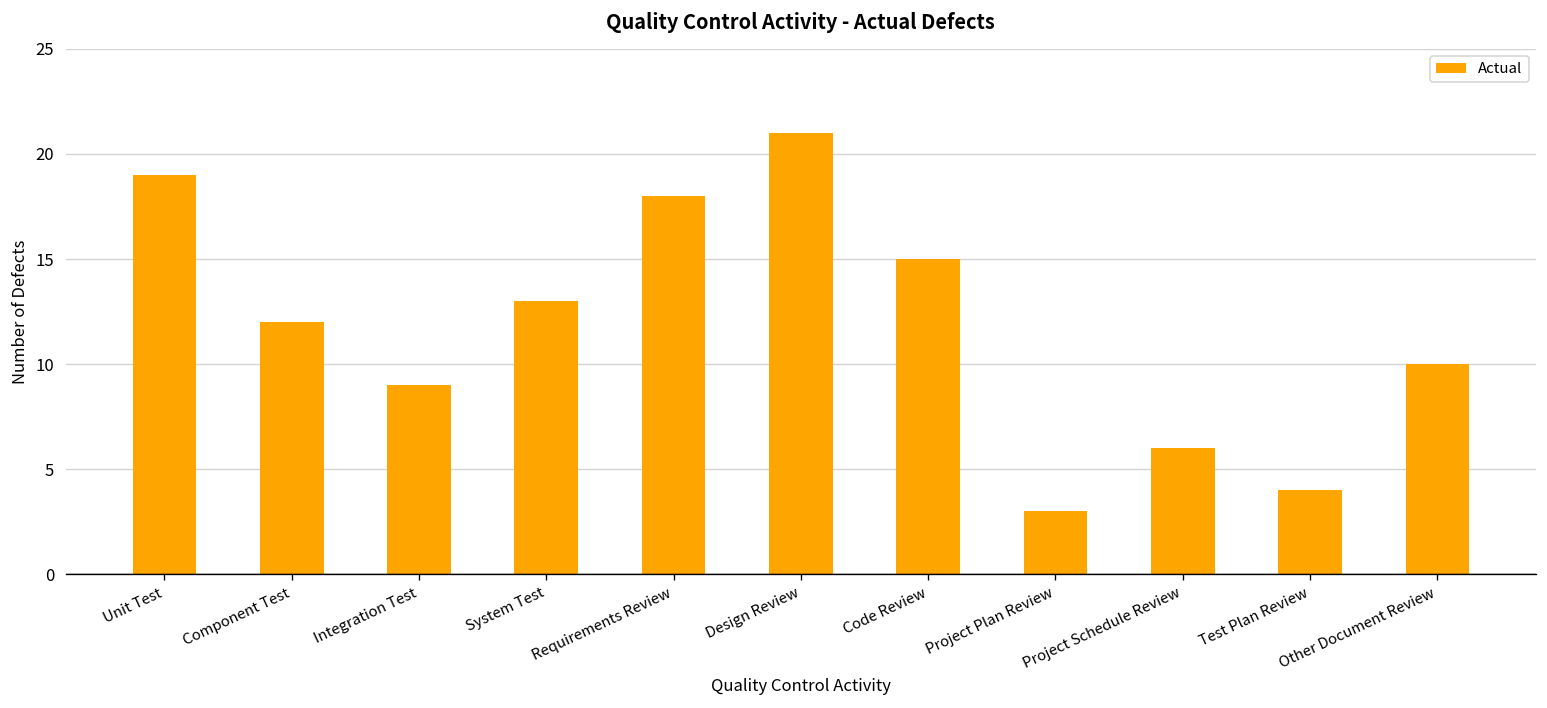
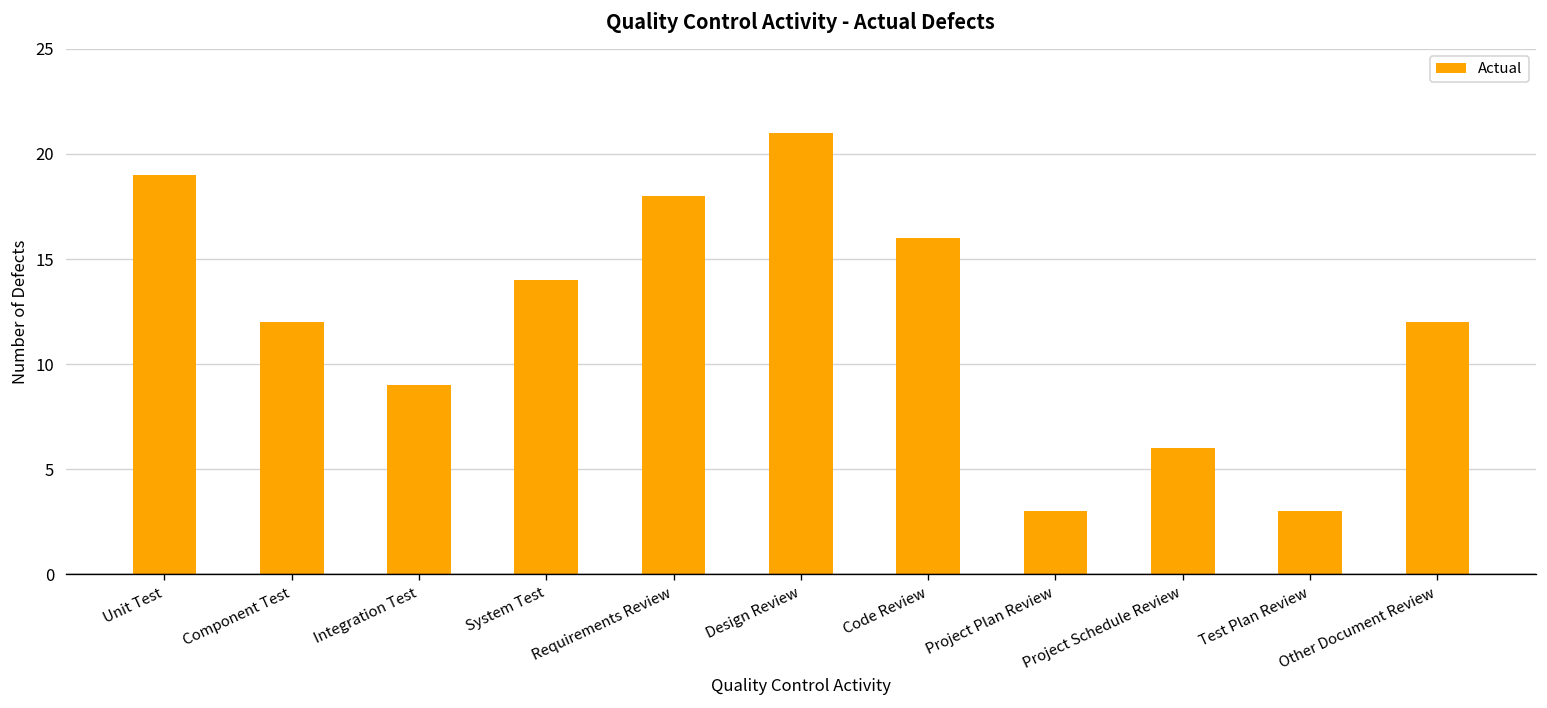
System Test: 13 -> 14
Code Review: 15 -> 16
Test Plan Review: 4 -> 3
Other Document Review: 10 -> 12
